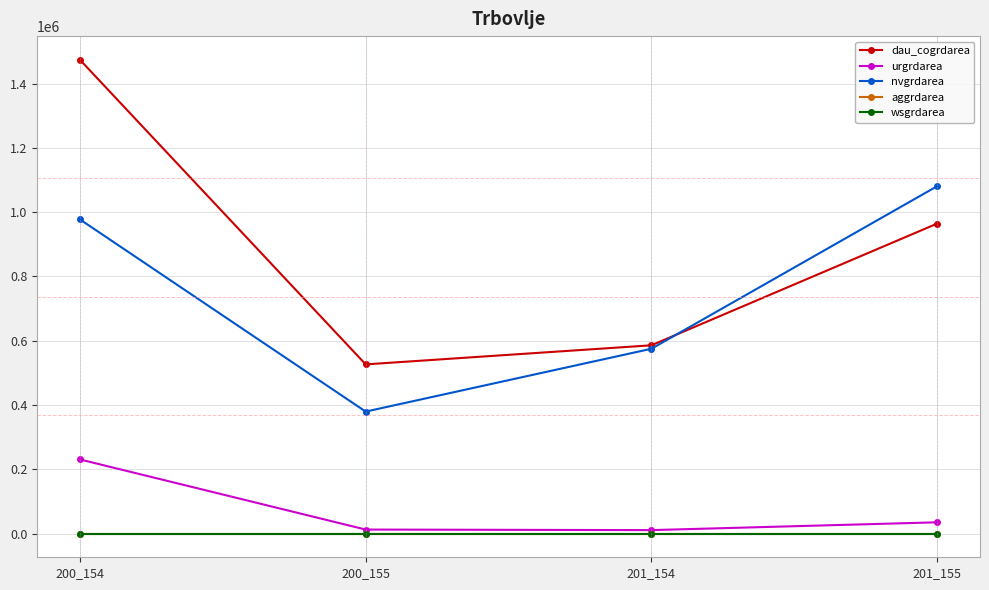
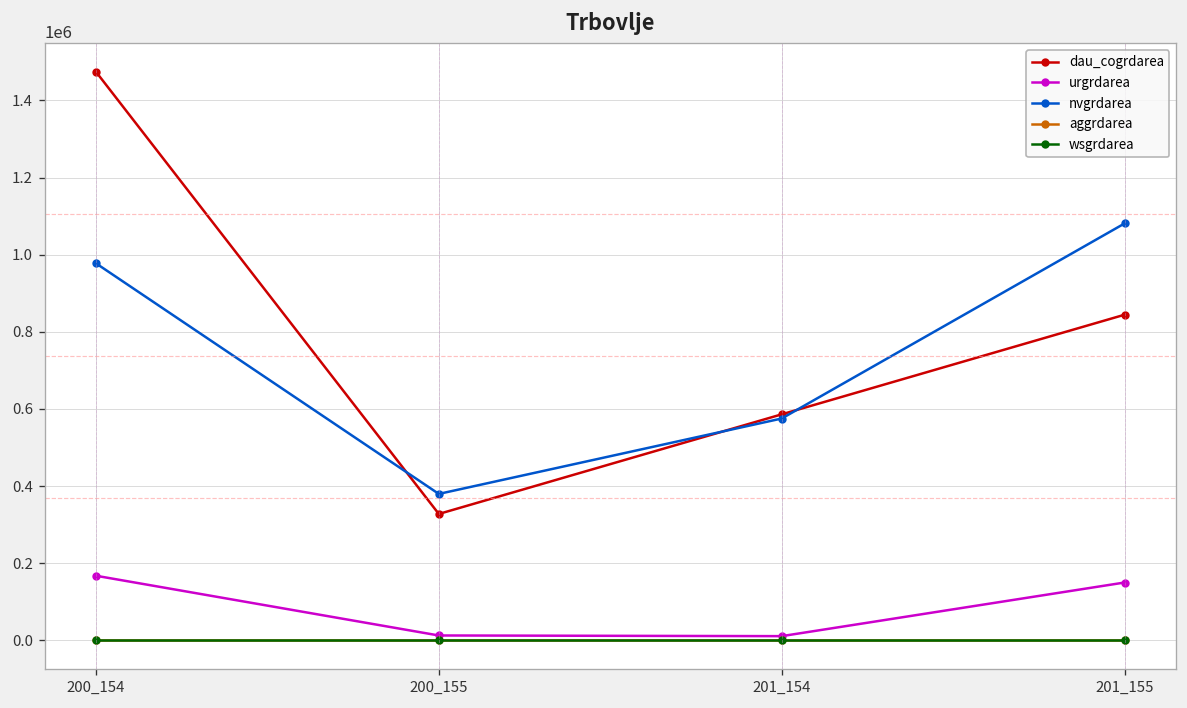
urgrdarea, 200_154: 230000 -> 170000
dau_cogrdarea, 200_155: 530000 -> 330000
dau_cogrdarea, 201_155: 960000 -> 840000
urgrdarea, 201_155: 40000 -> 150000
